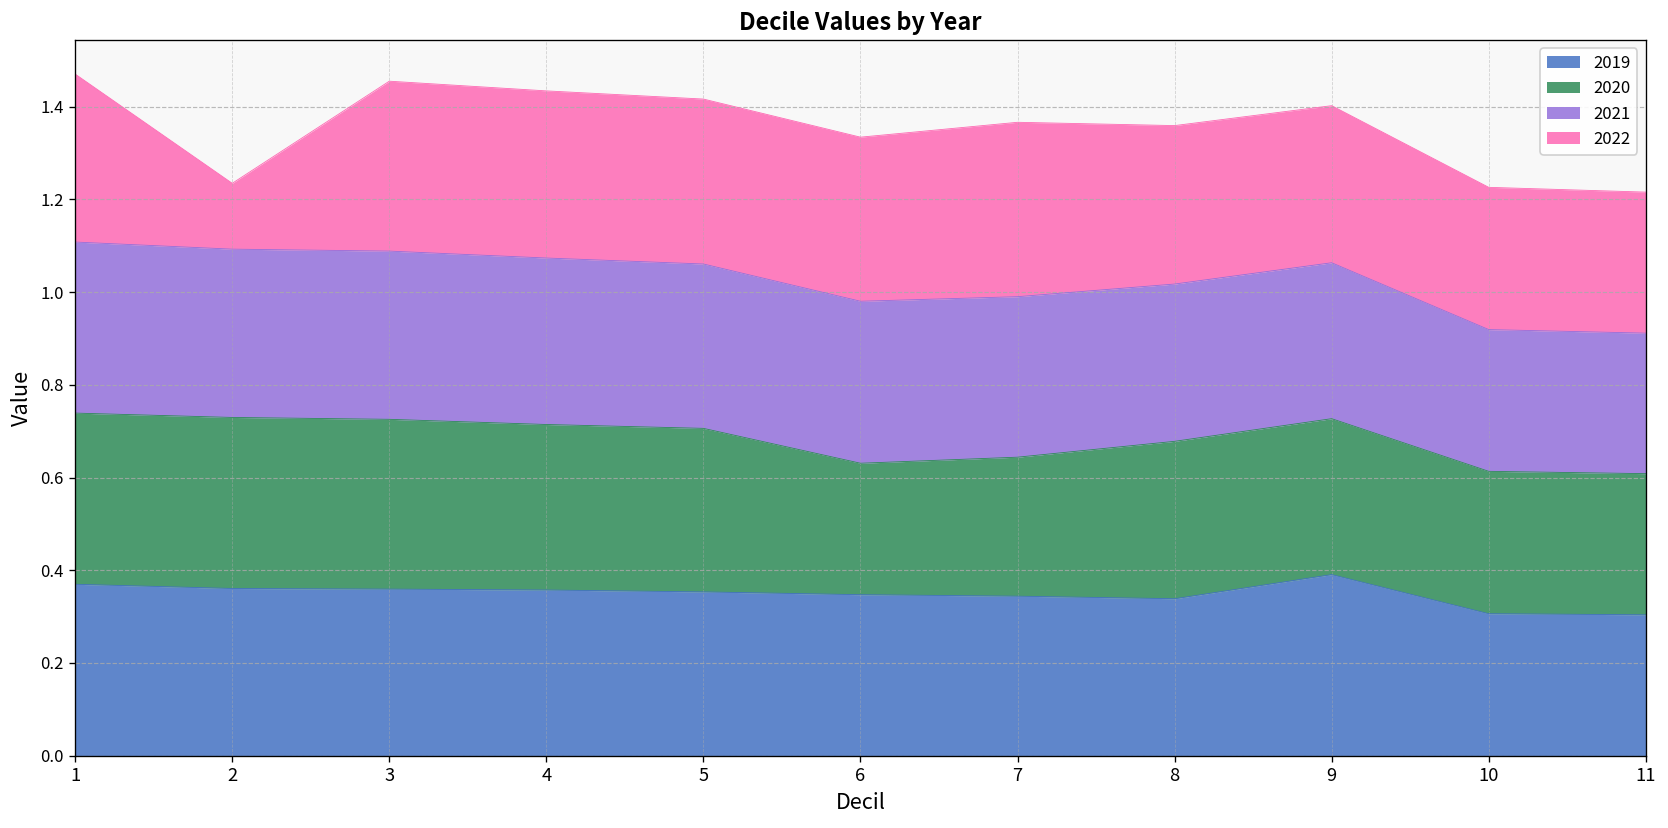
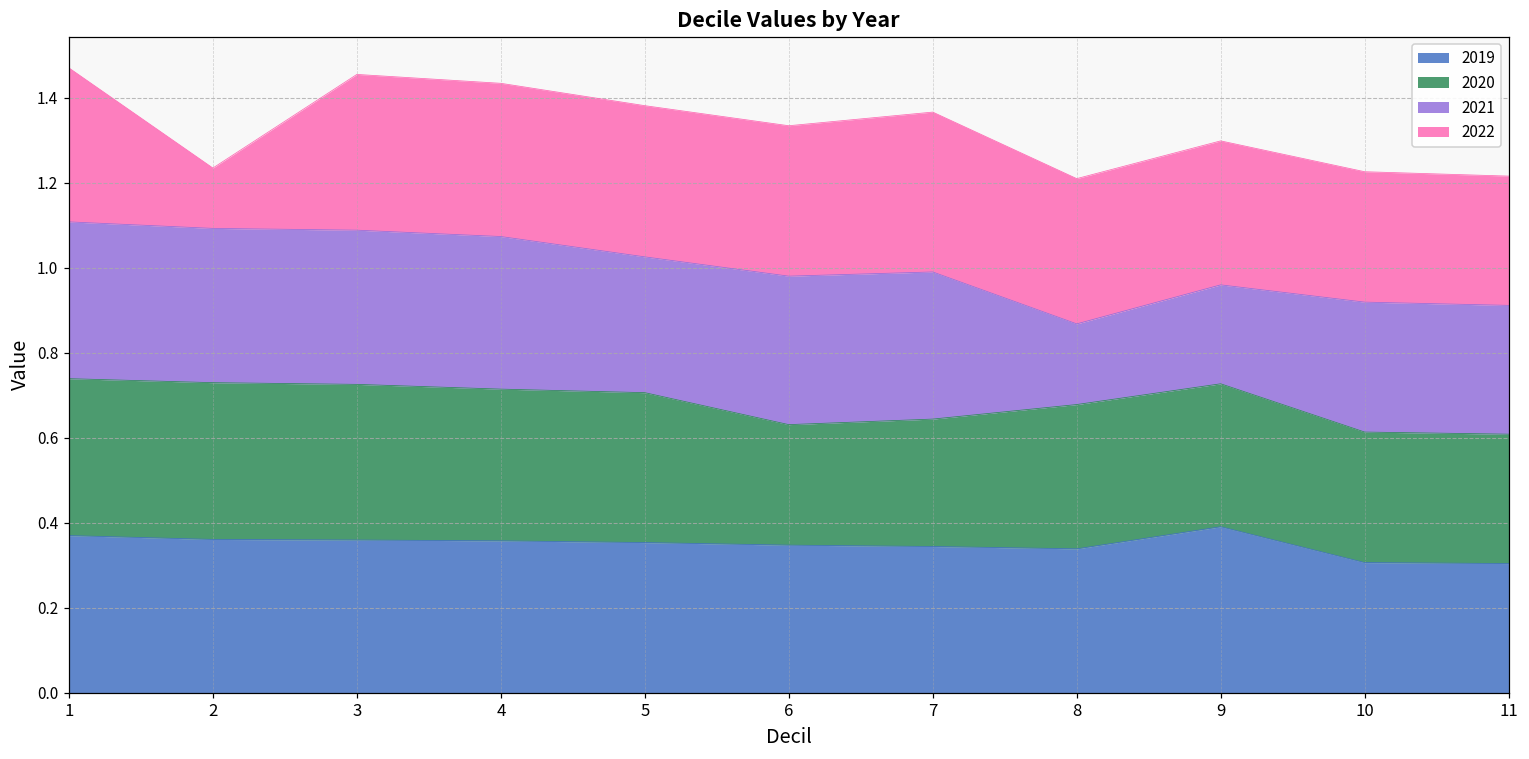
2021, 5: 0.35 -> 0.32
2021, 8: 0.34 -> 0.19
2021, 9: 0.34 -> 0.23
